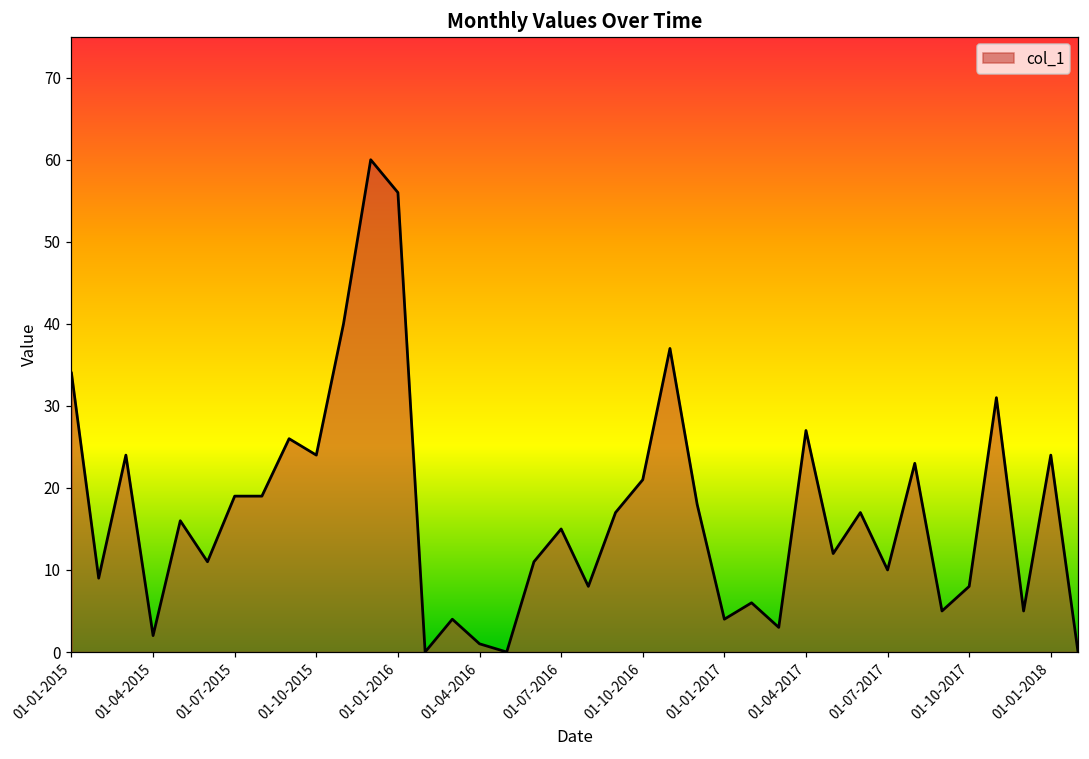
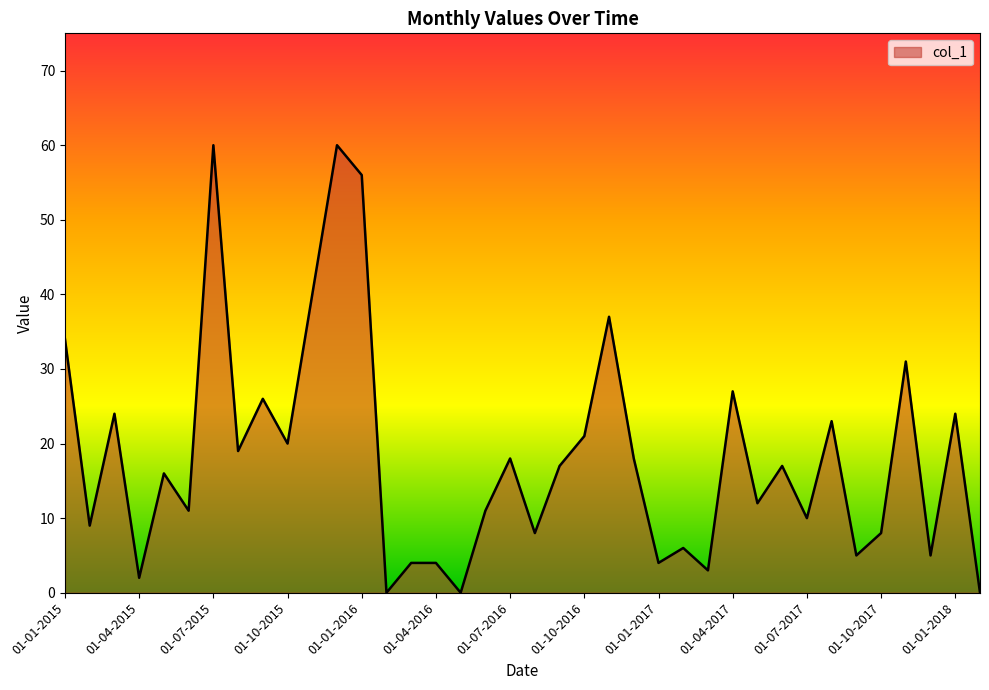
01-07-2015: 19 -> 60
01-10-2015: 24 -> 20
01-04-2016: 1 -> 4
01-07-2016: 15 -> 18
